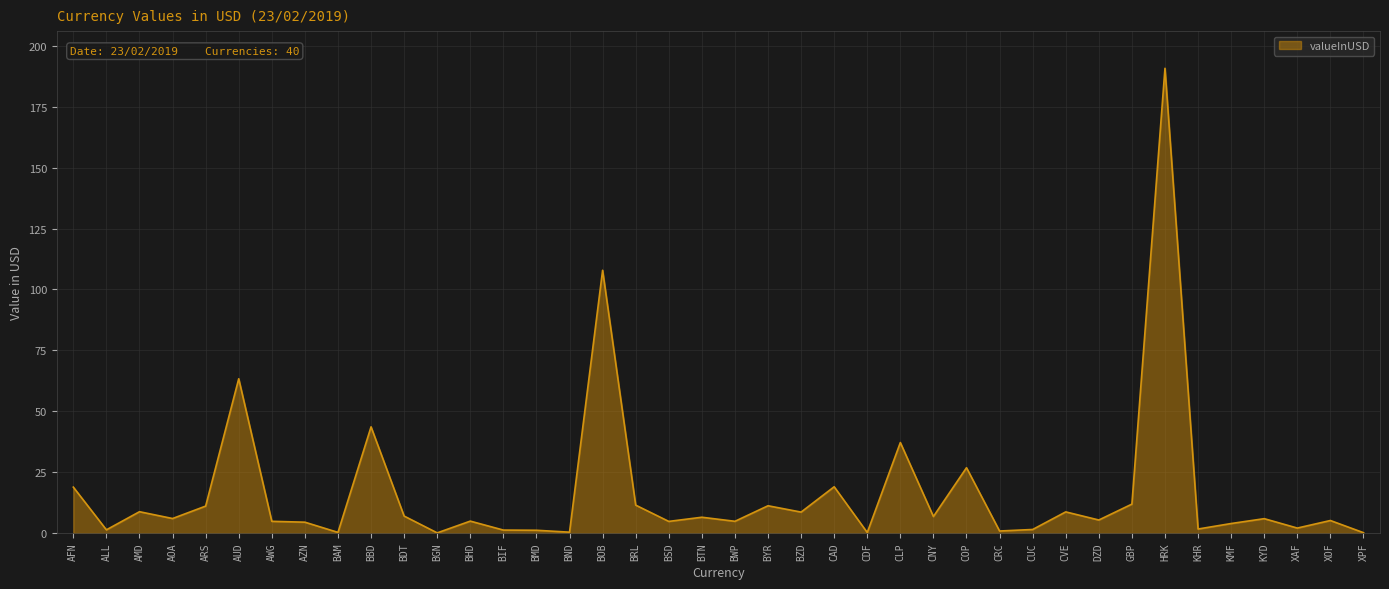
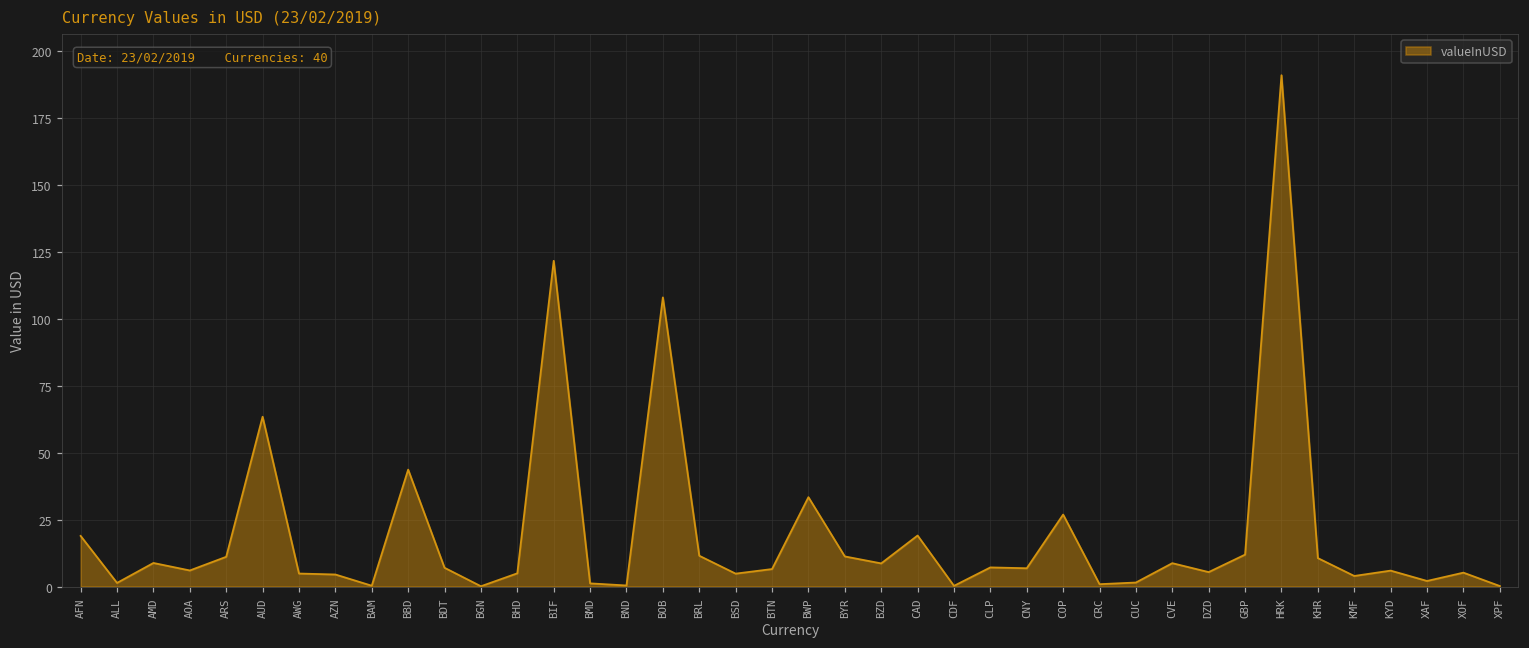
BIF: 1 -> 122
BWP: 5 -> 33
CLP: 37 -> 7
KHR: 2 -> 11
